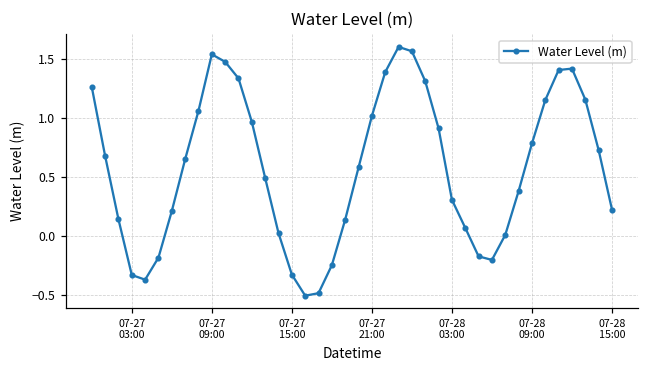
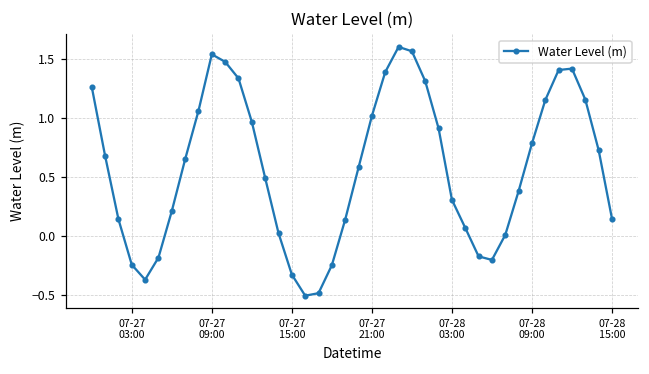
07-27 03:00: -0.33 -> -0.24
07-28 15:00: 0.23 -> 0.15
